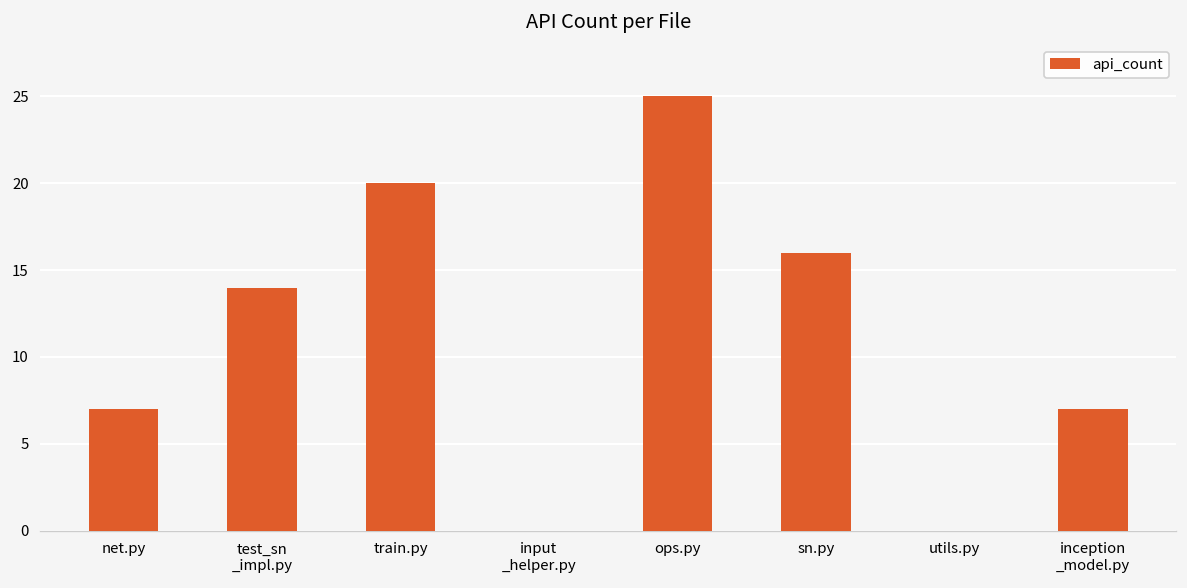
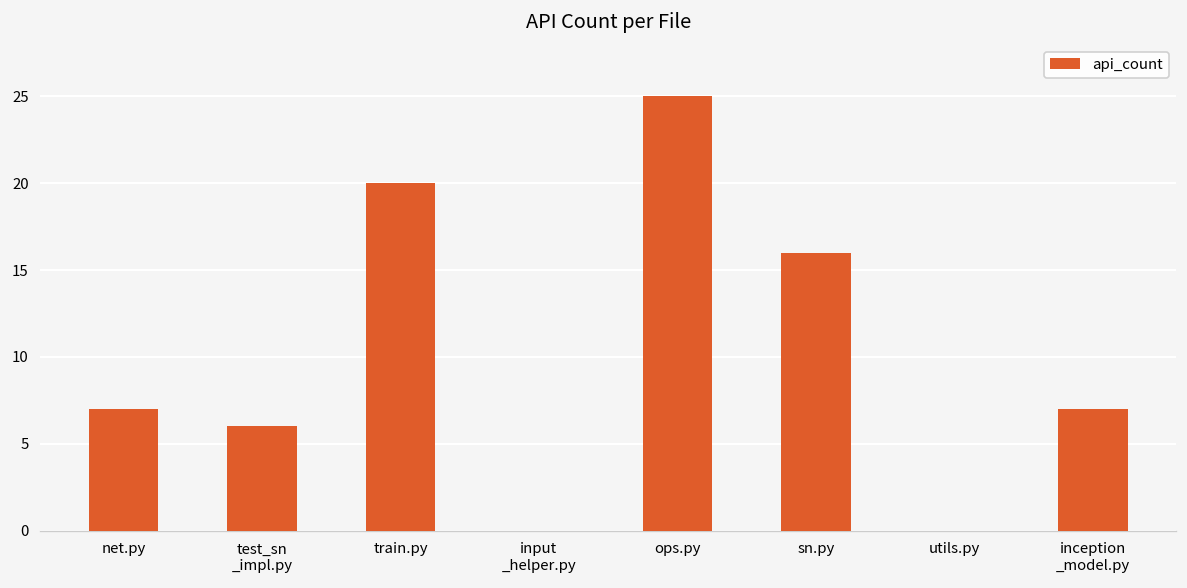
test_sn _impl.py: 14 -> 6
